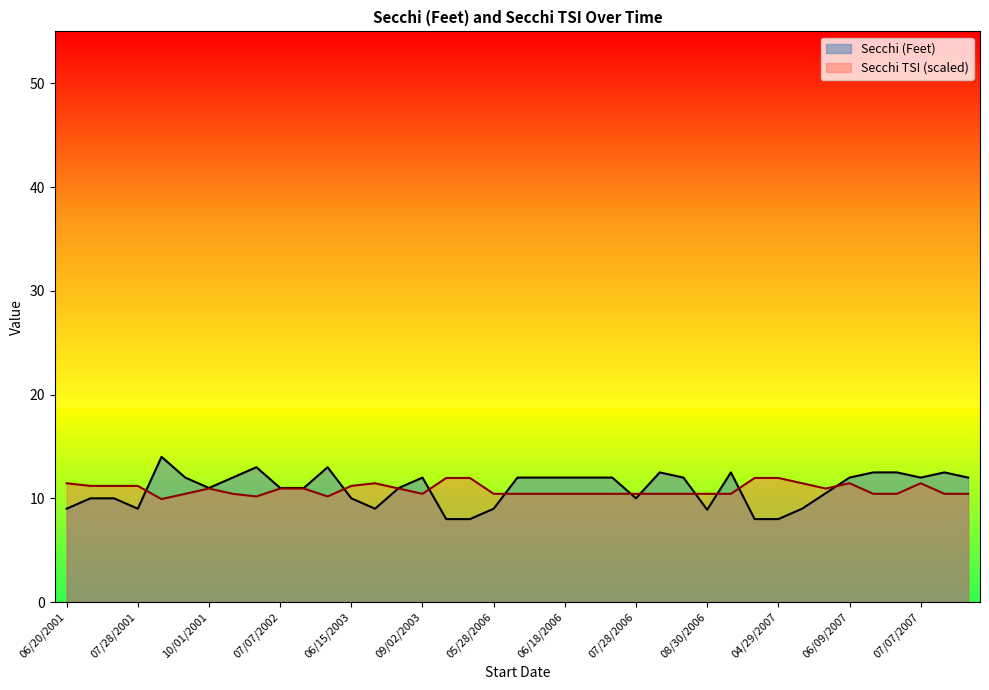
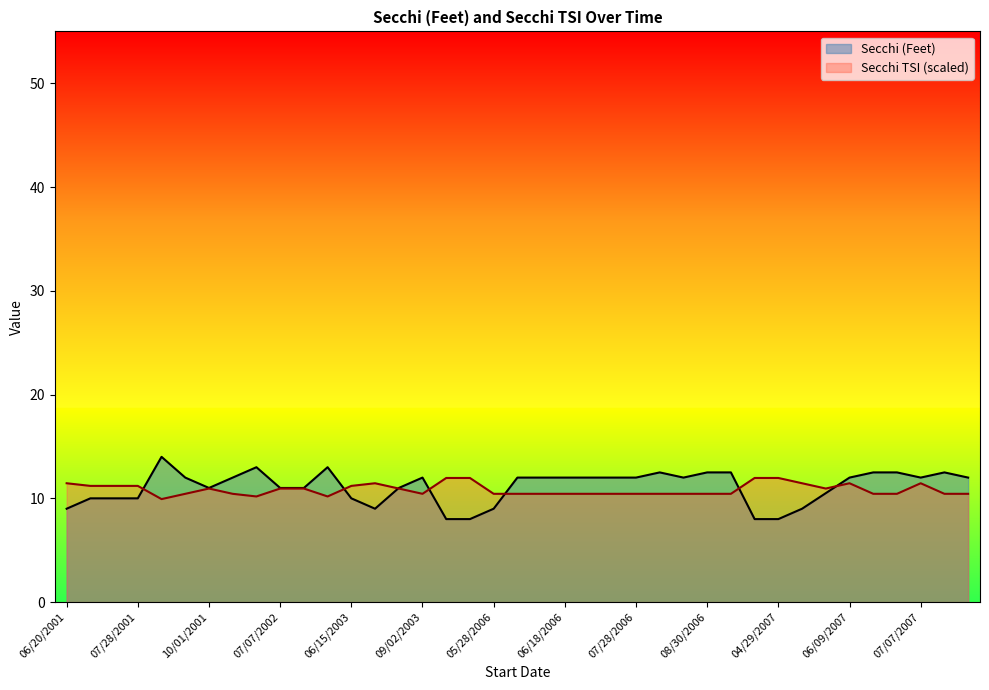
Secchi (Feet), 07/28/2001: 9 -> 10
Secchi (Feet), 07/28/2006: 10 -> 12
Secchi (Feet), 08/30/2006: 8.9 -> 12.5
